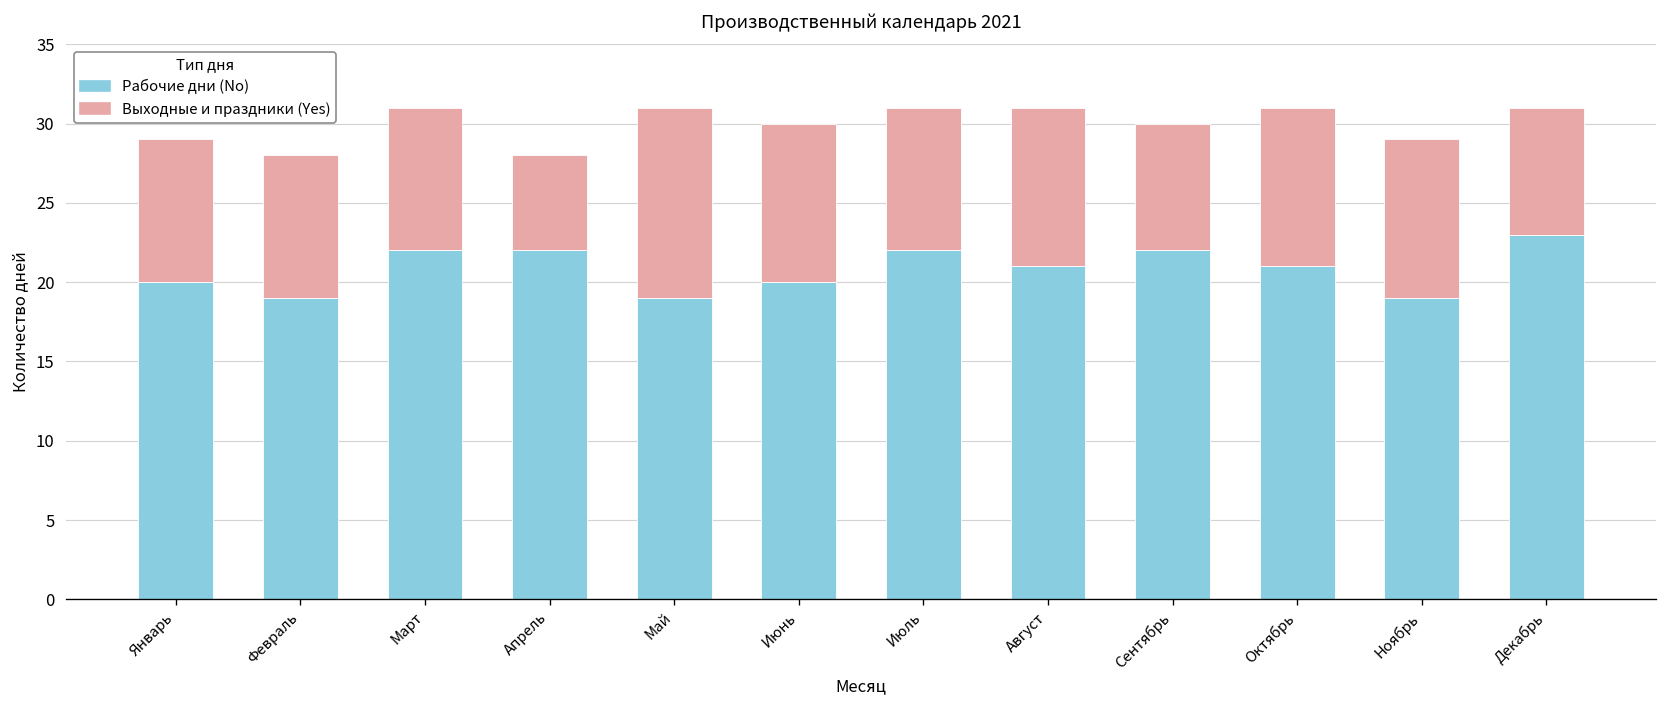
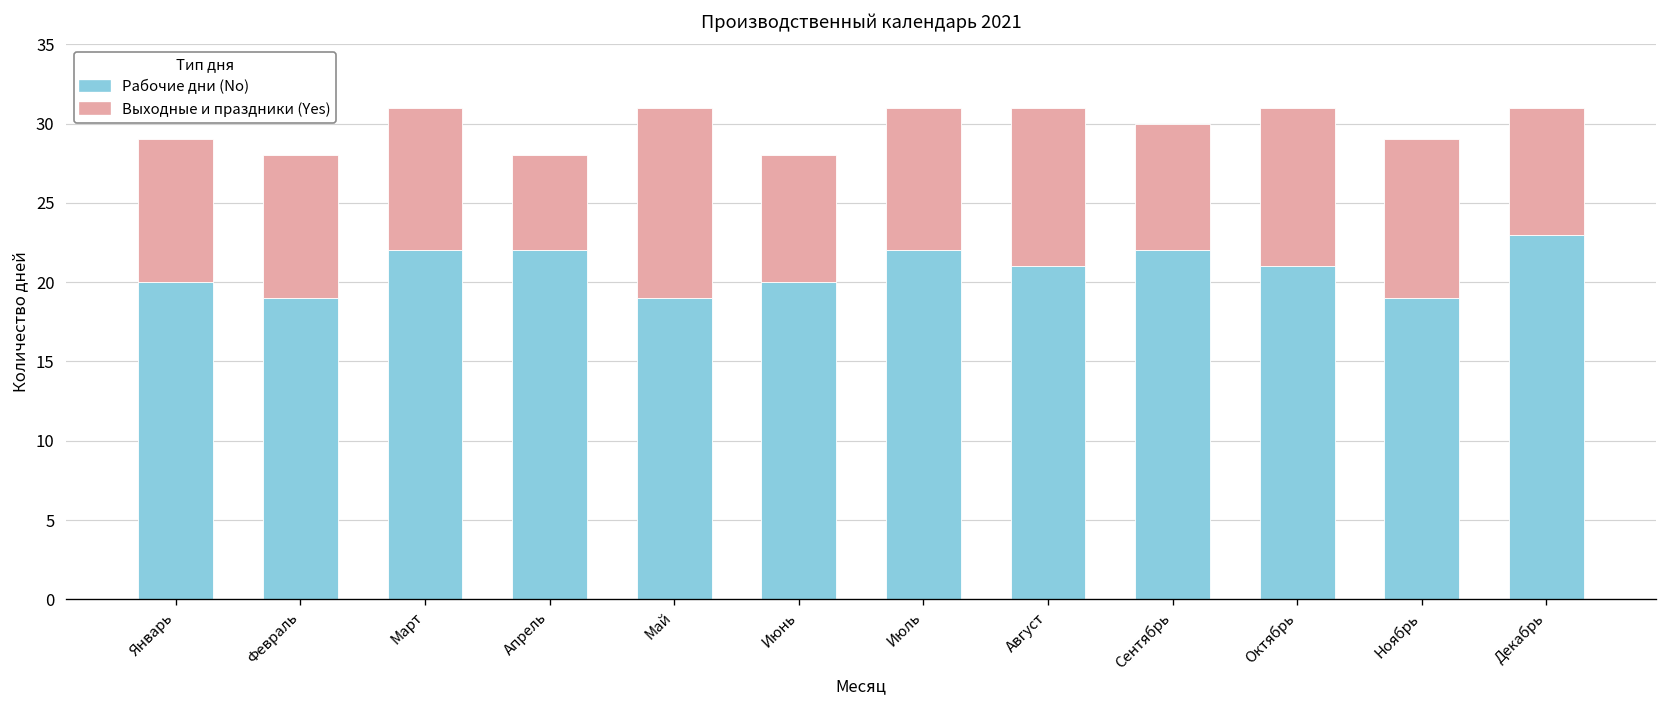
Выходные и праздники (Yes), Июнь: 10 -> 8
